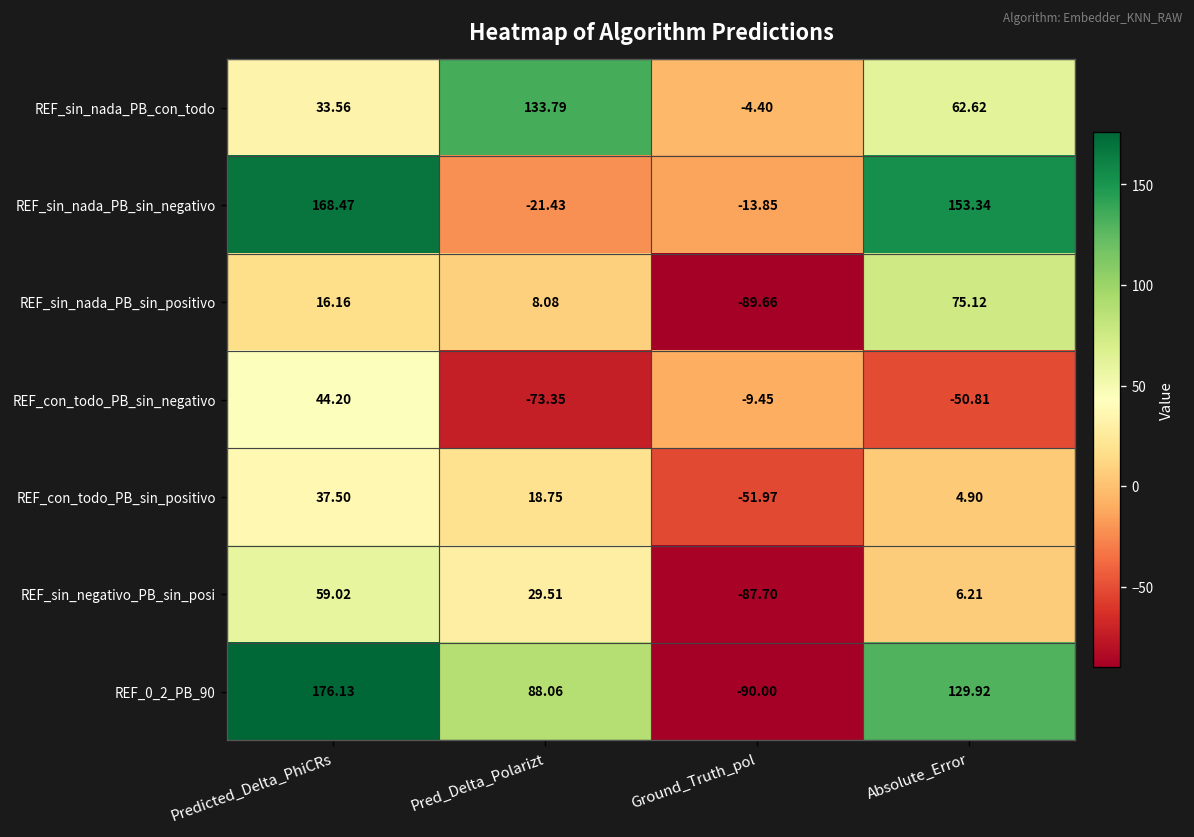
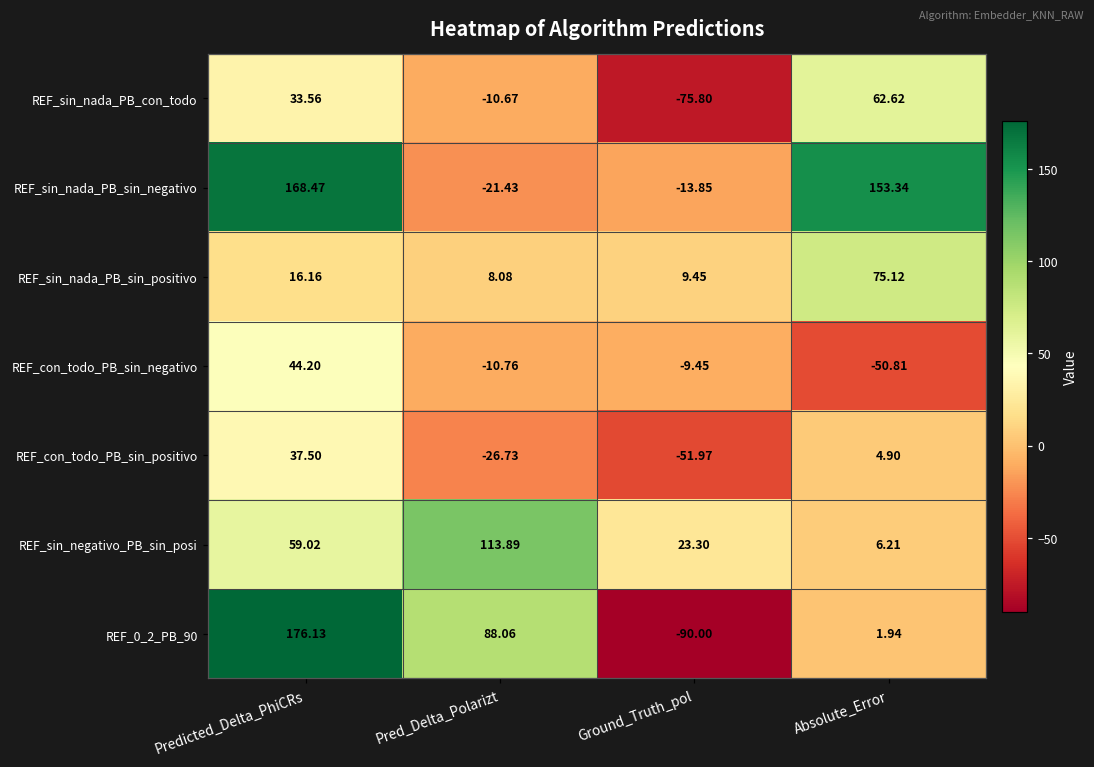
REF_sin_nada_PB_con_todo, Pred_Delta_Polarizt: 133.79 -> -10.67
REF_sin_nada_PB_con_todo, Ground_Truth_pol: -4.40 -> -75.80
REF_sin_nada_PB_sin_positivo, Ground_Truth_pol: -89.66 -> 9.45
REF_con_todo_PB_sin_negativo, Pred_Delta_Polarizt: -73.35 -> -10.76
REF_con_todo_PB_sin_positivo, Pred_Delta_Polarizt: 18.75 -> -26.73
REF_sin_negativo_PB_sin_posi, Pred_Delta_Polarizt: 29.51 -> 113.89
REF_sin_negativo_PB_sin_posi, Ground_Truth_pol: -87.70 -> 23.30
REF_0_2_PB_90, Absolute_Error: 129.92 -> 1.94
